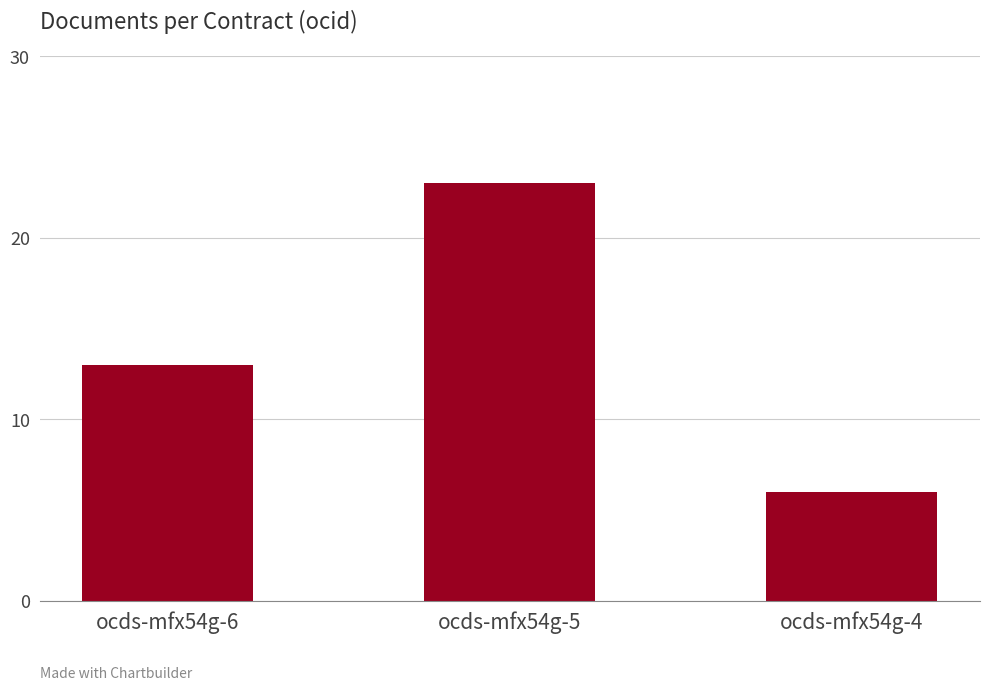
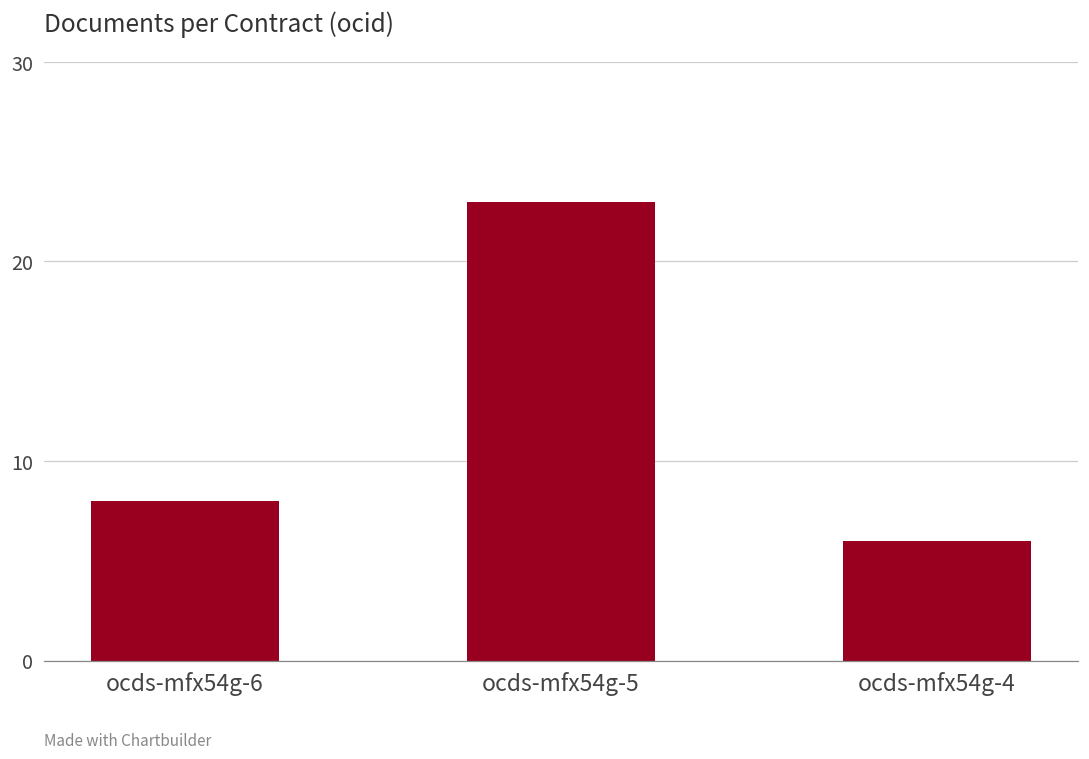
ocds-mfx54g-6: 13 -> 8
